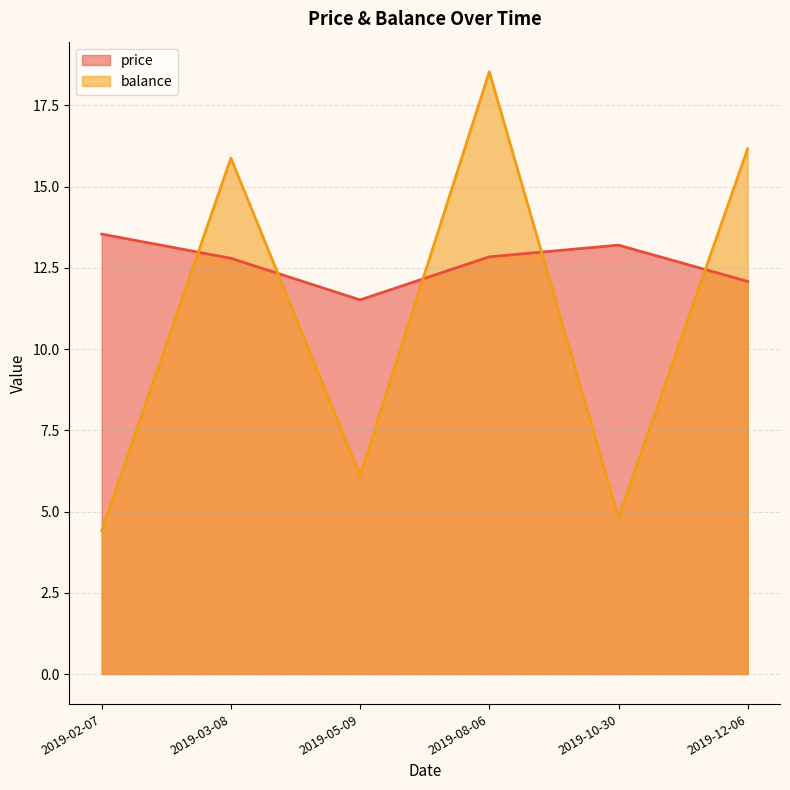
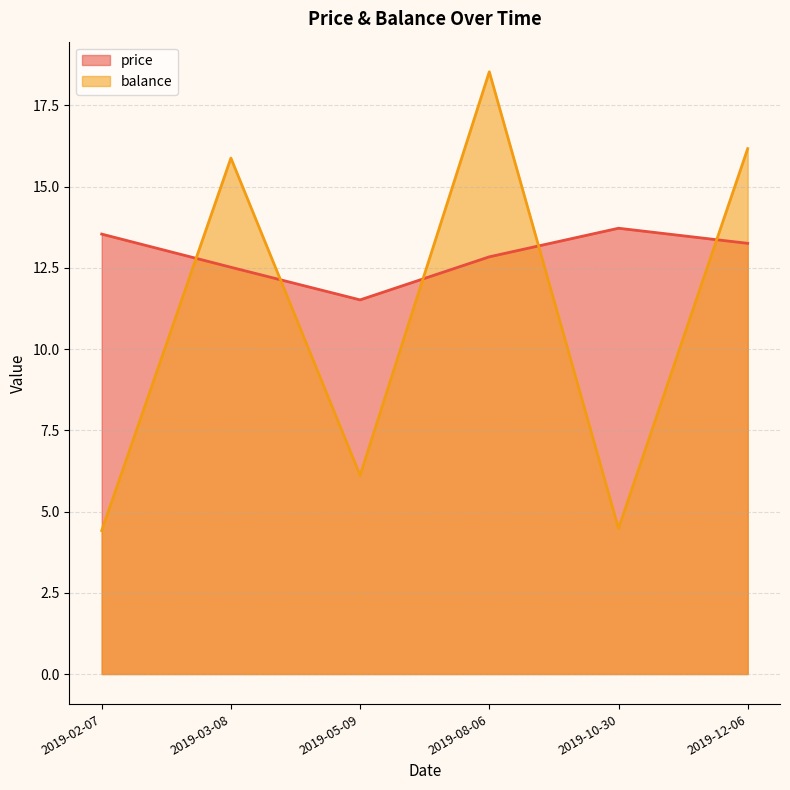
price, 2019-03-08: 12.8 -> 12.5
price, 2019-10-30: 13.2 -> 13.7
balance, 2019-10-30: 4.8 -> 4.5
price, 2019-12-06: 12.1 -> 13.3
